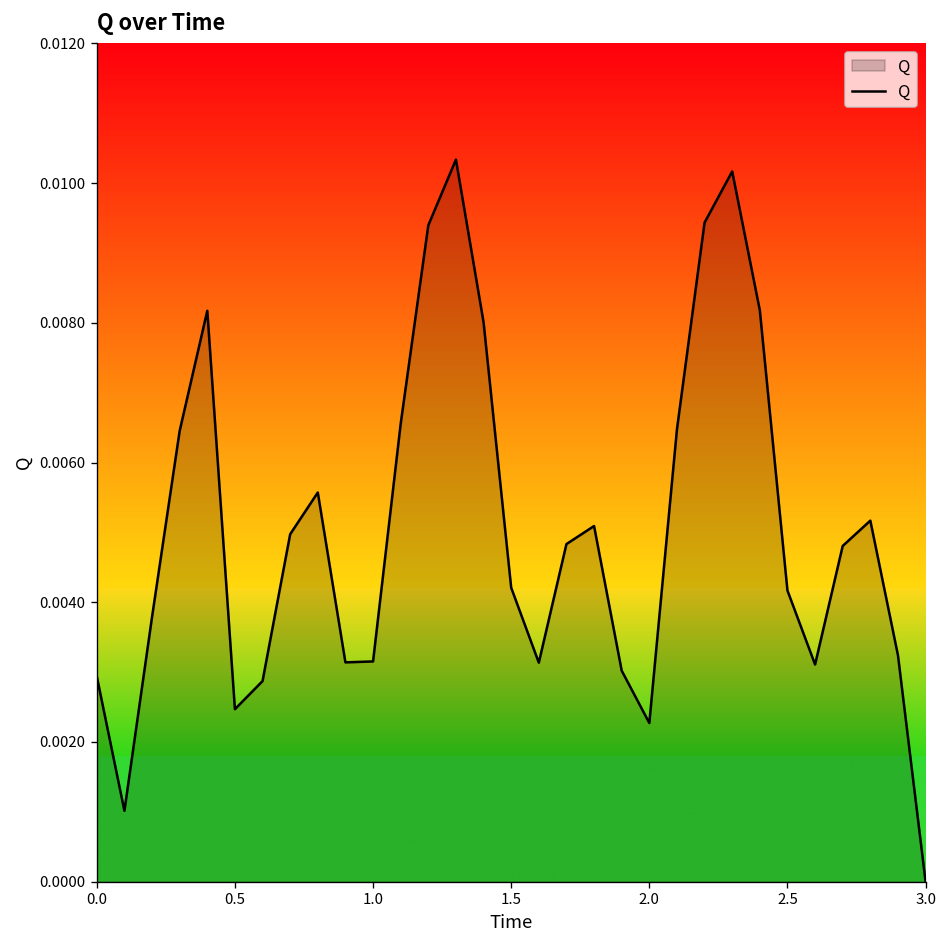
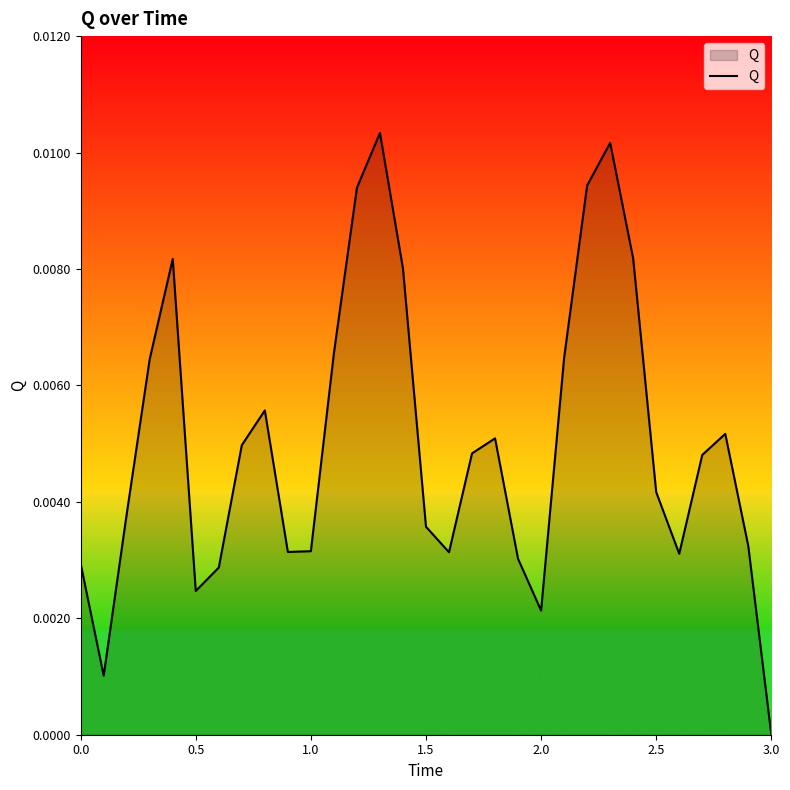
1.5: 0.0042 -> 0.0036
2.0: 0.0023 -> 0.0021
